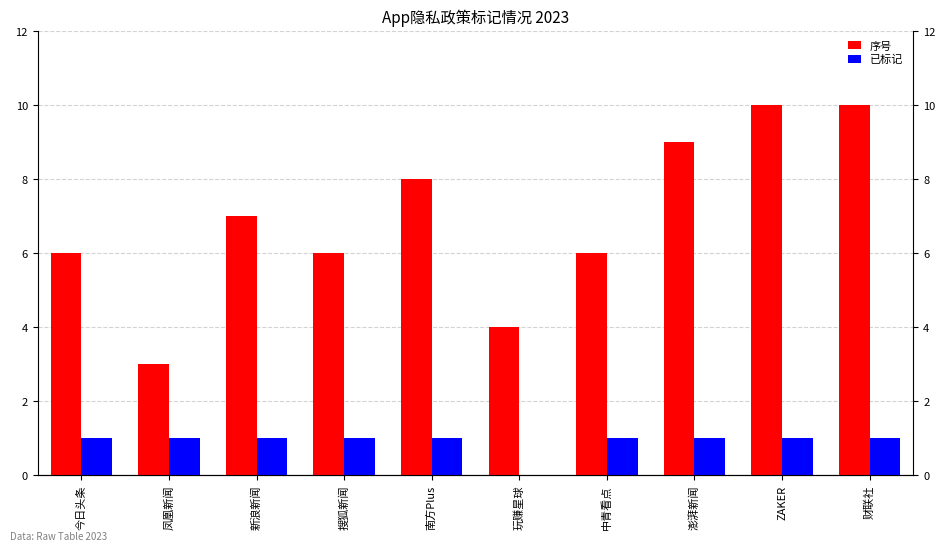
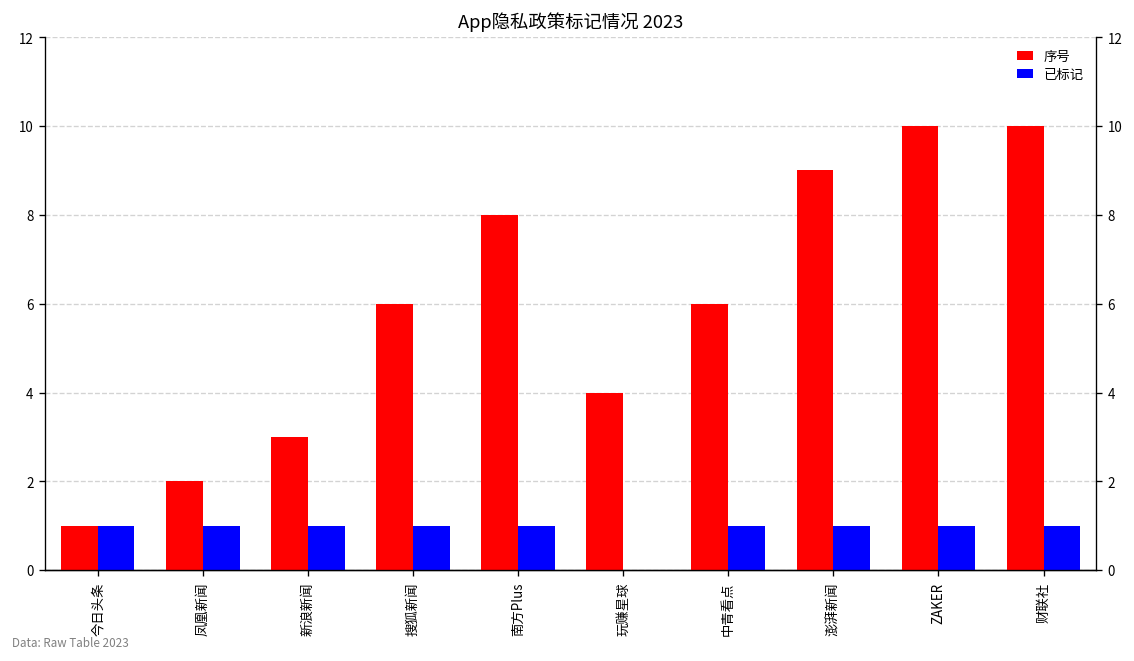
序号, 今日头条: 6 -> 1
序号, 凤凰新闻: 3 -> 2
序号, 新浪新闻: 7 -> 3
